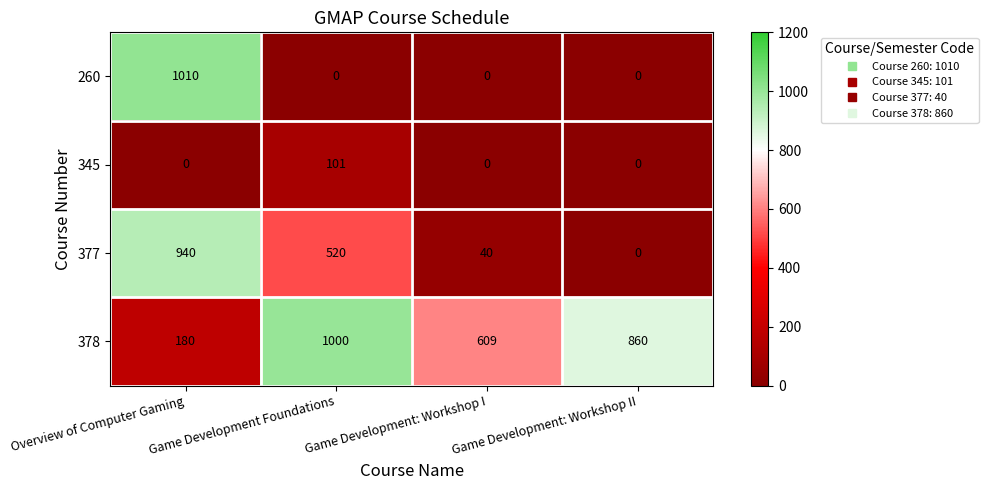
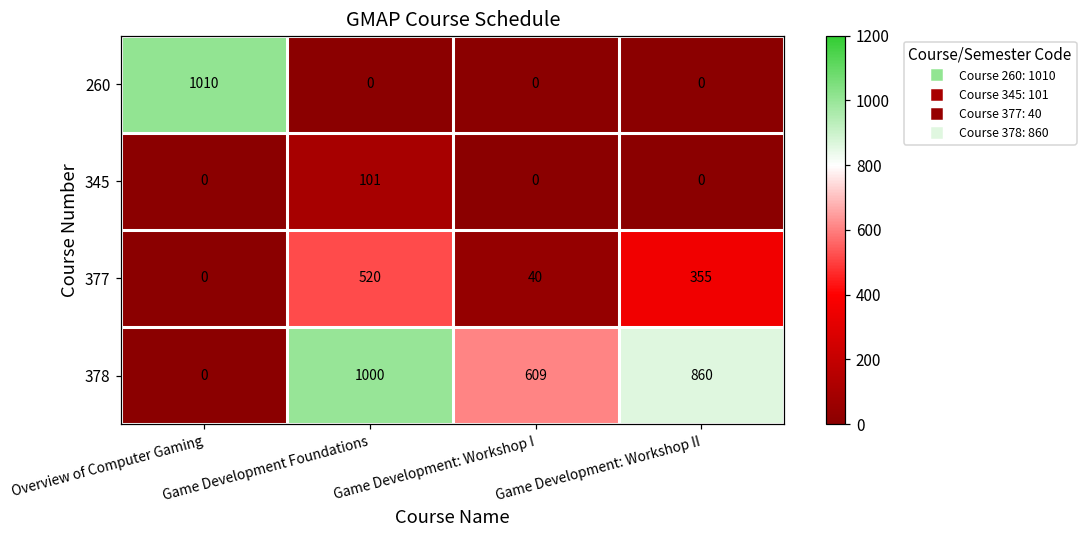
377, Overview of Computer Gaming: 940 -> 0
377, Game Development: Workshop II: 0 -> 355
378, Overview of Computer Gaming: 180 -> 0
